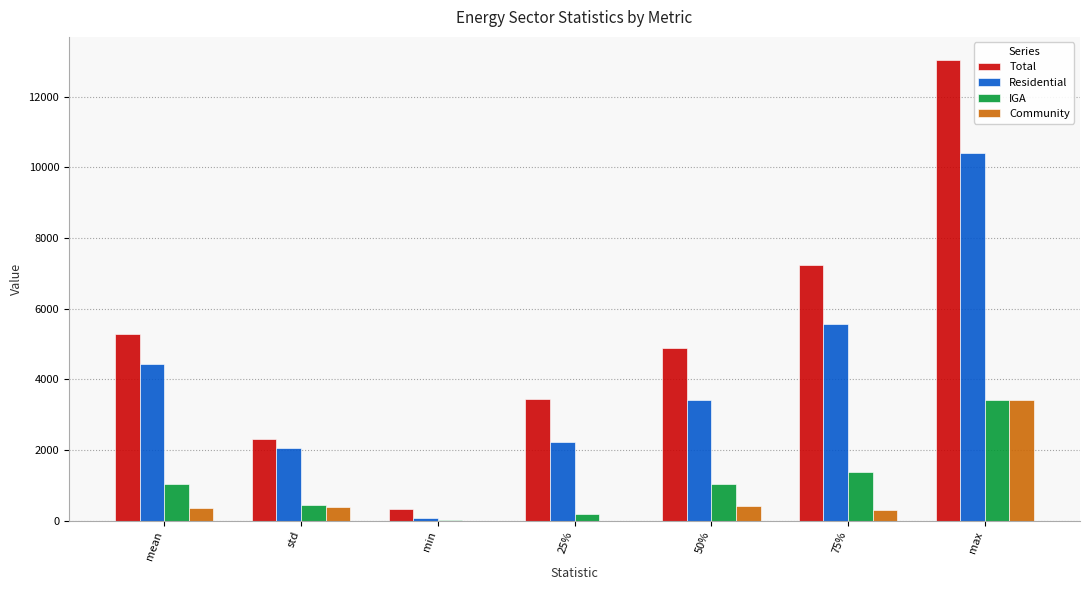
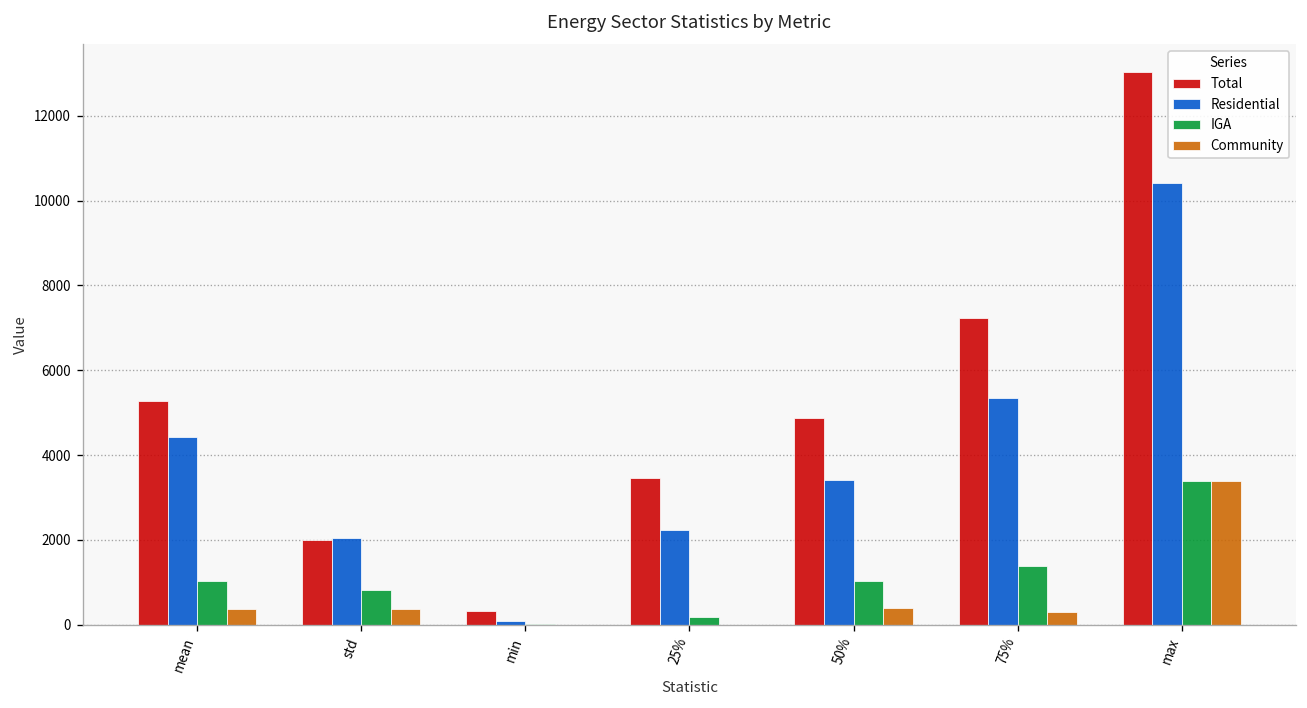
Total, std: 2300 -> 2000
IGA, std: 400 -> 800
Residential, 75%: 5600 -> 5300
